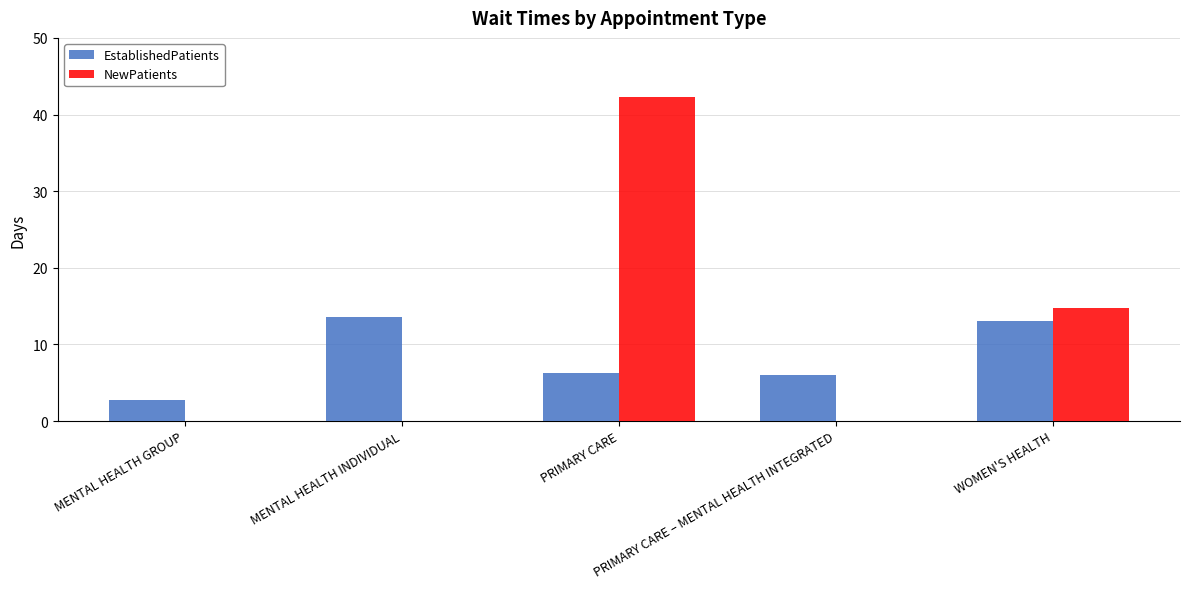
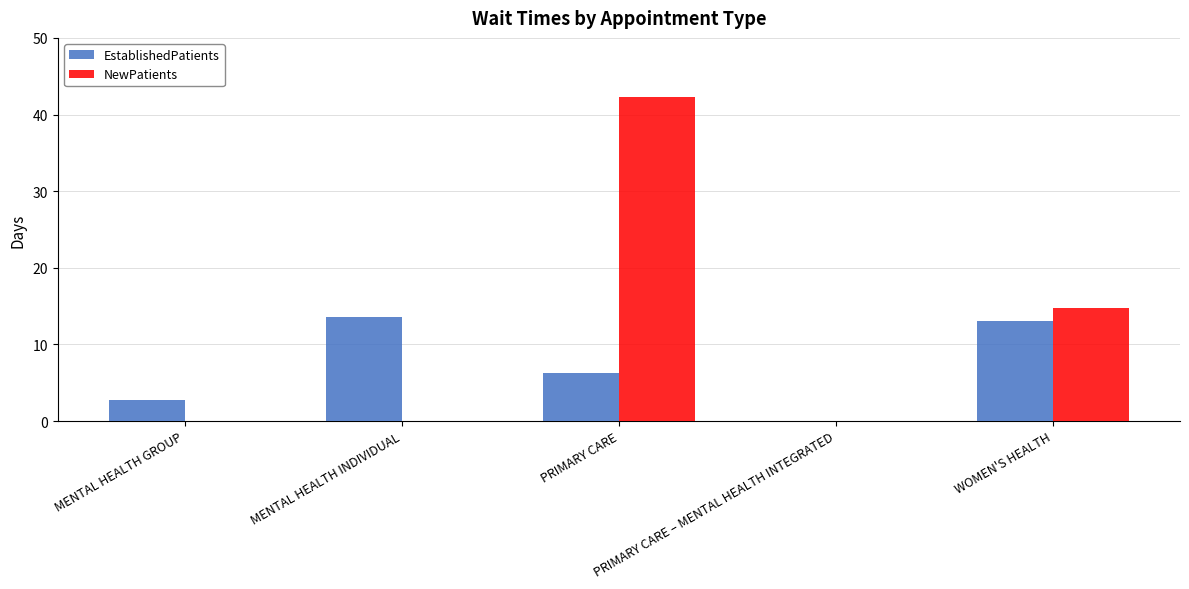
EstablishedPatients, PRIMARY CARE – MENTAL HEALTH INTEGRATED: 6 -> 0
